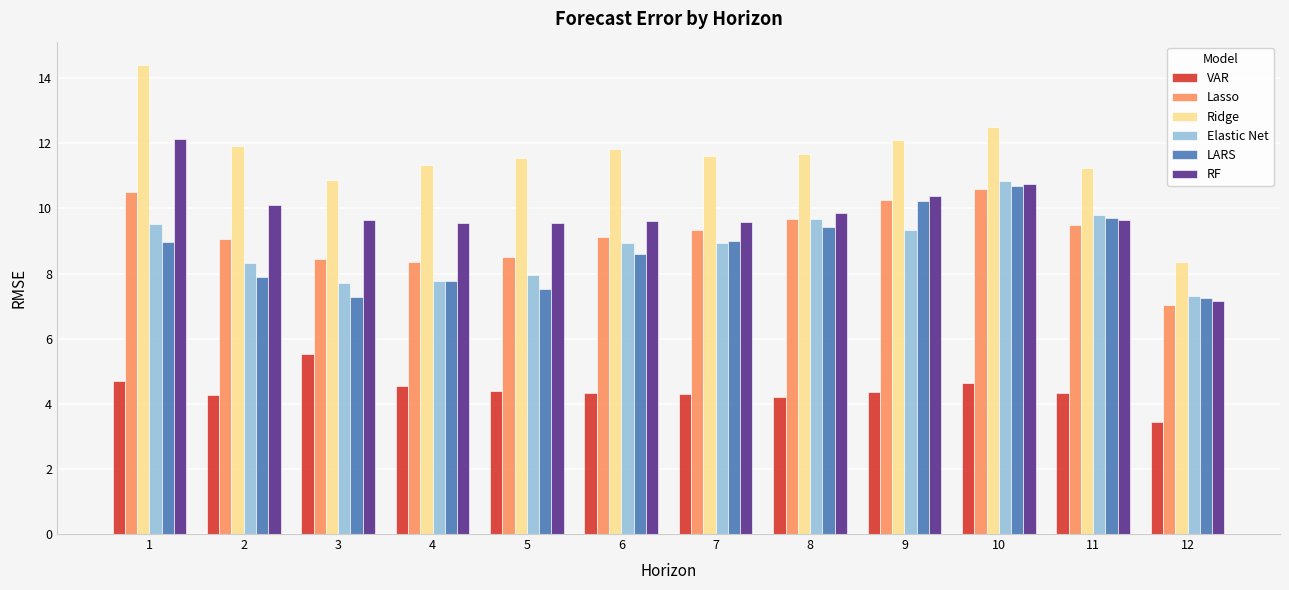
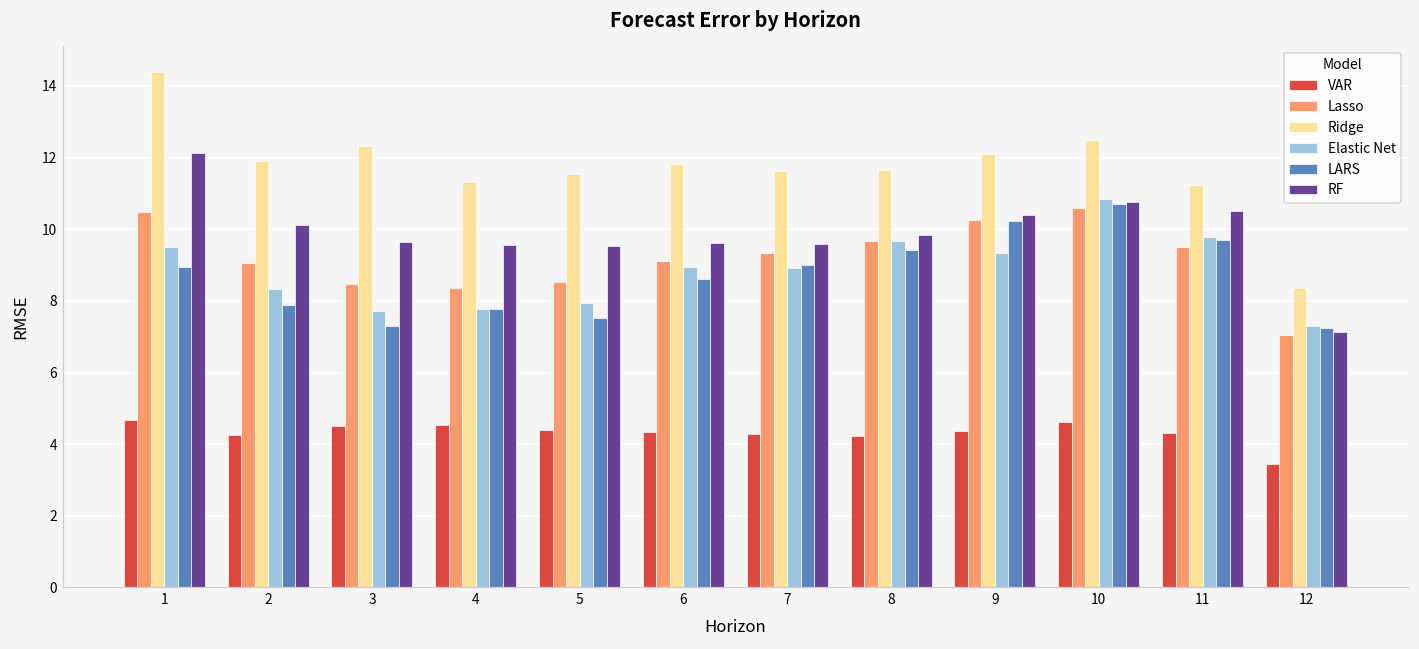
VAR, 3: 5.5 -> 4.5
Ridge, 3: 10.9 -> 12.3
RF, 11: 9.6 -> 10.5
